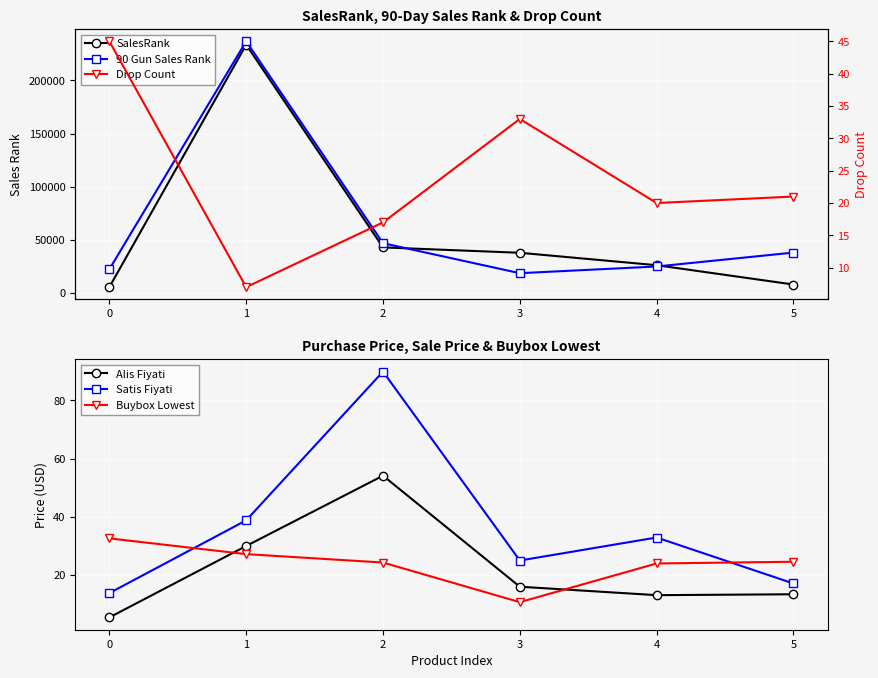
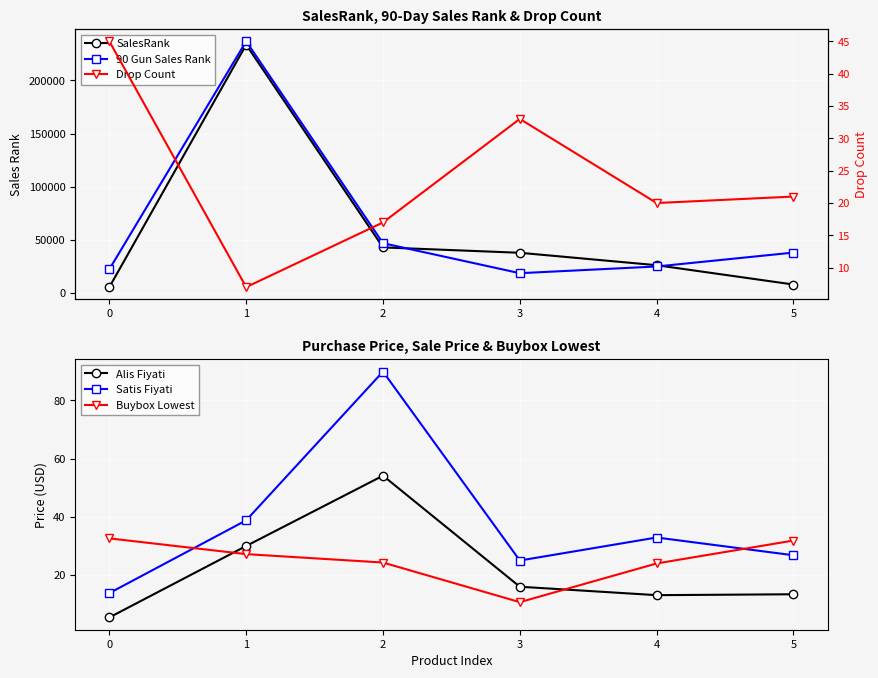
Purchase Price, Sale Price & Buybox Lowest, Satis Fiyati, 5: 17 -> 27
Purchase Price, Sale Price & Buybox Lowest, Buybox Lowest, 5: 25 -> 32
